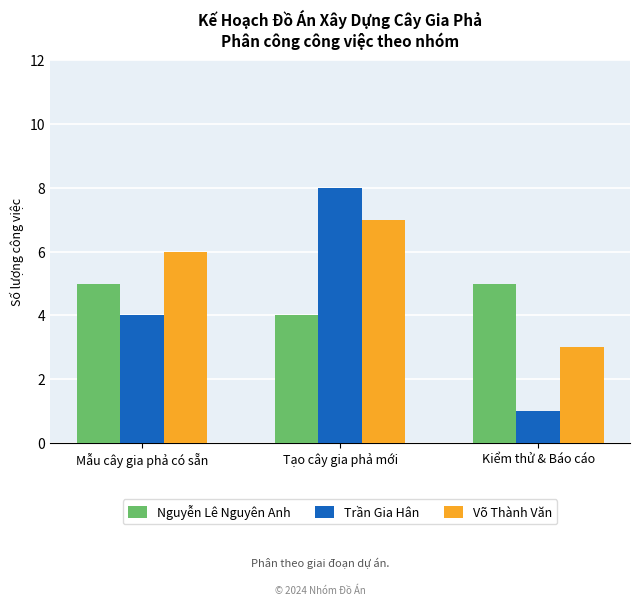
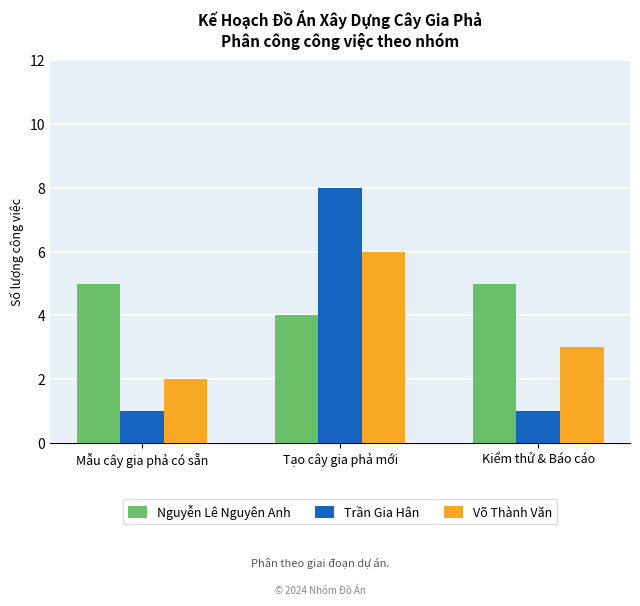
Trần Gia Hân, Mẫu cây gia phả có sẵn: 4 -> 1
Võ Thành Văn, Mẫu cây gia phả có sẵn: 6 -> 2
Võ Thành Văn, Tạo cây gia phả mới: 7 -> 6
